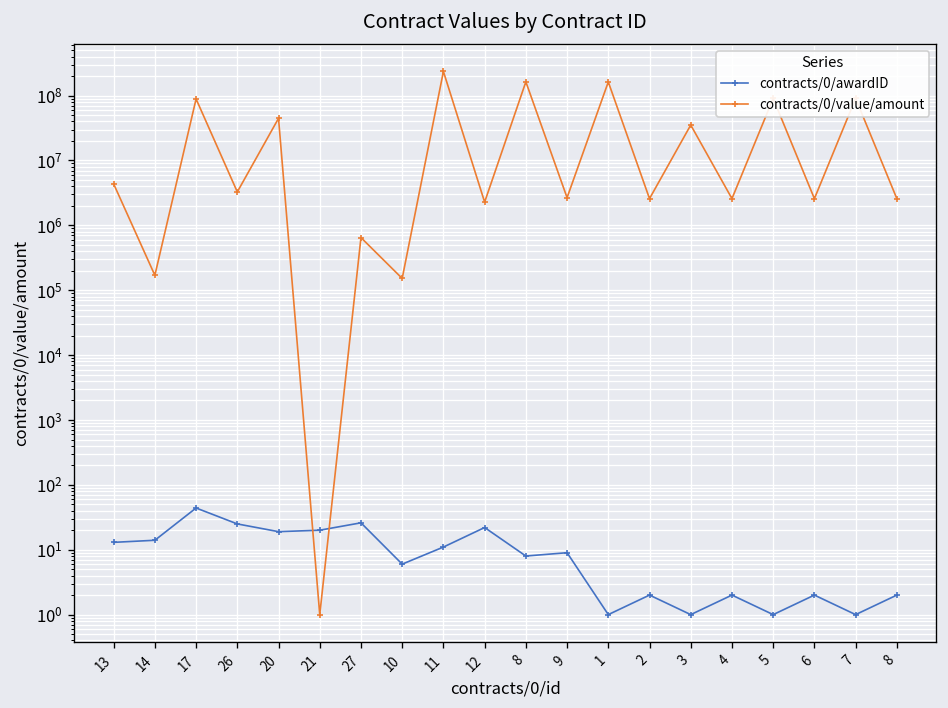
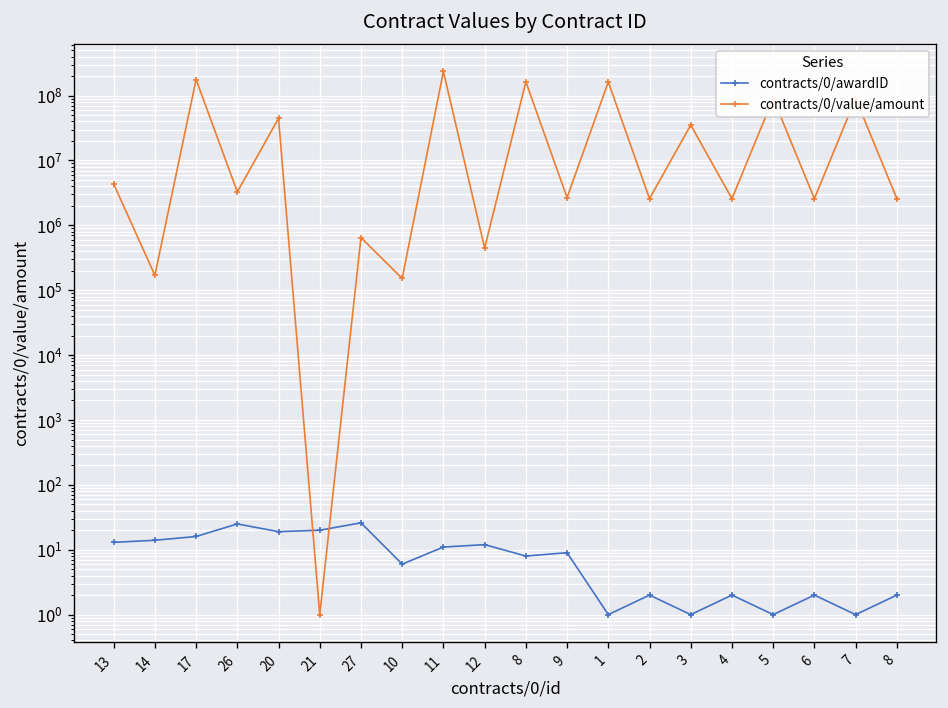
contracts/0/awardID, 17: 40 -> 16
contracts/0/value/amount, 17: 90000000 -> 180000000
contracts/0/awardID, 12: 22 -> 12
contracts/0/value/amount, 12: 2300000 -> 400000
